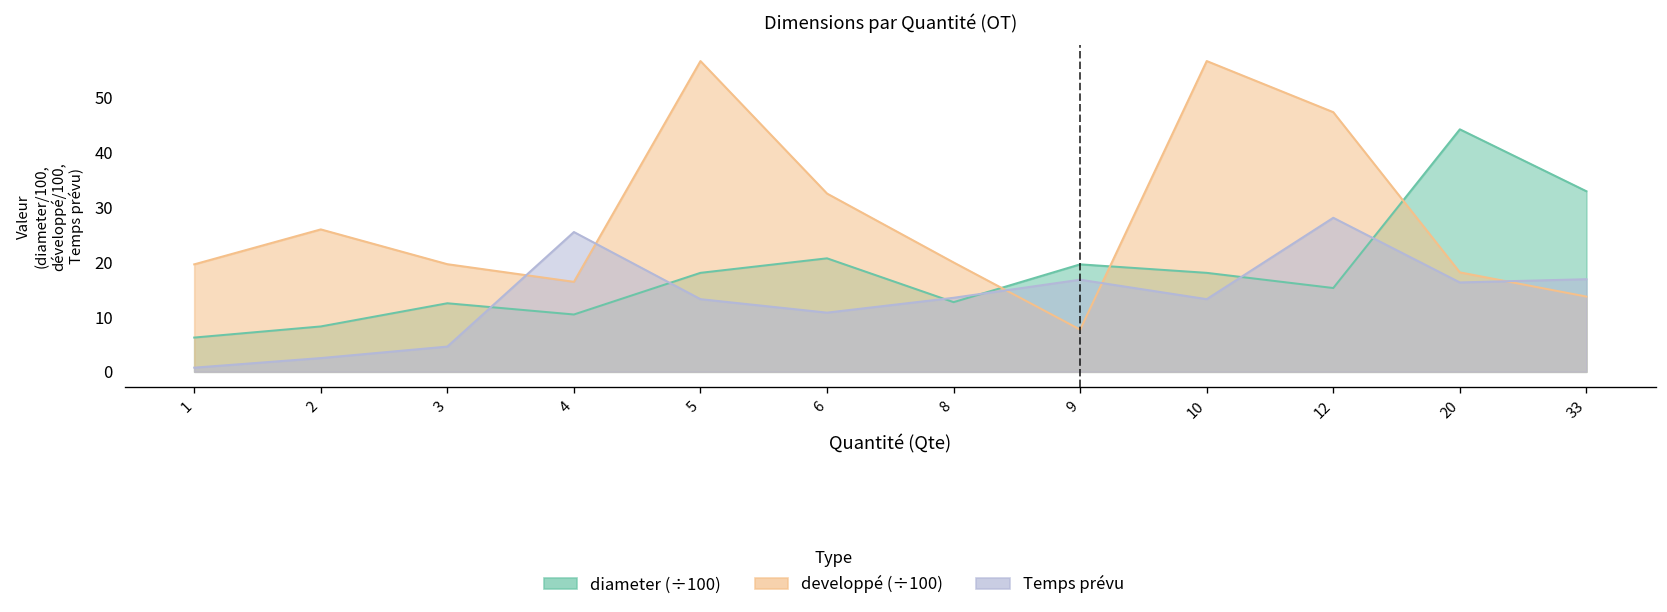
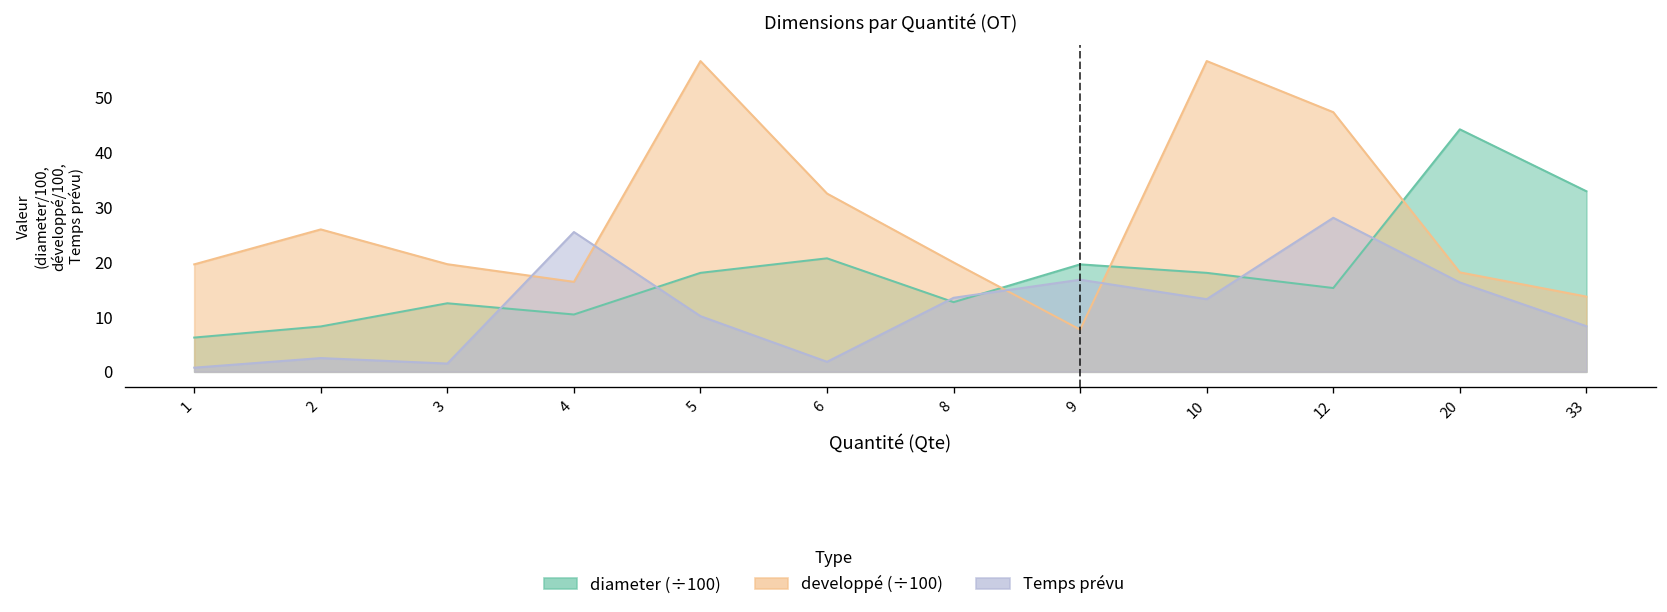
Temps prévu, 3: 5 -> 2
Temps prévu, 5: 13 -> 10
Temps prévu, 6: 11 -> 2
Temps prévu, 33: 17 -> 8
